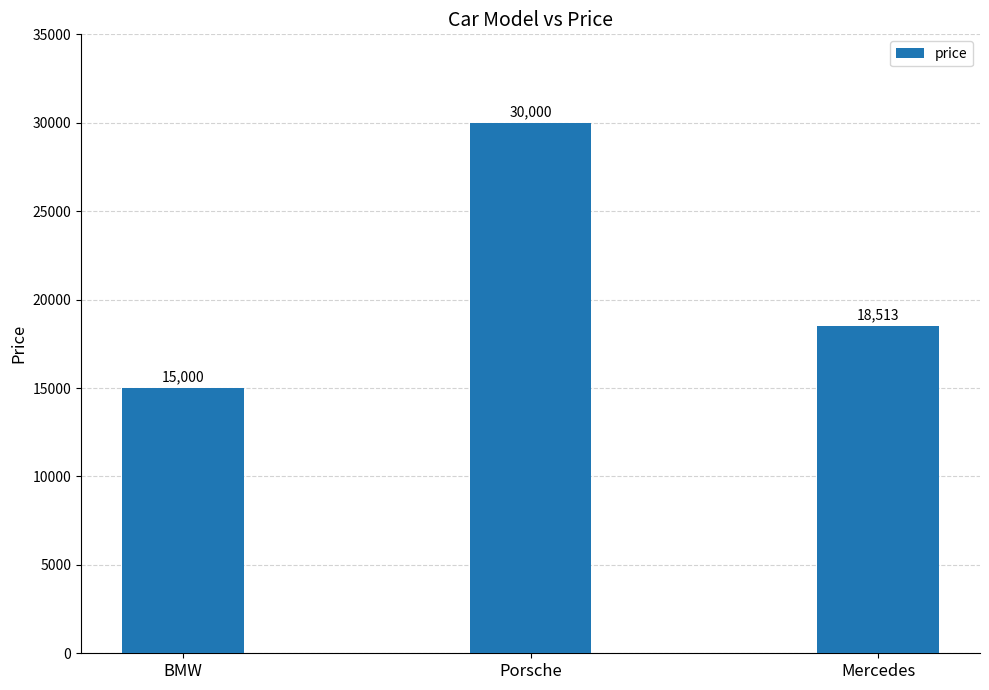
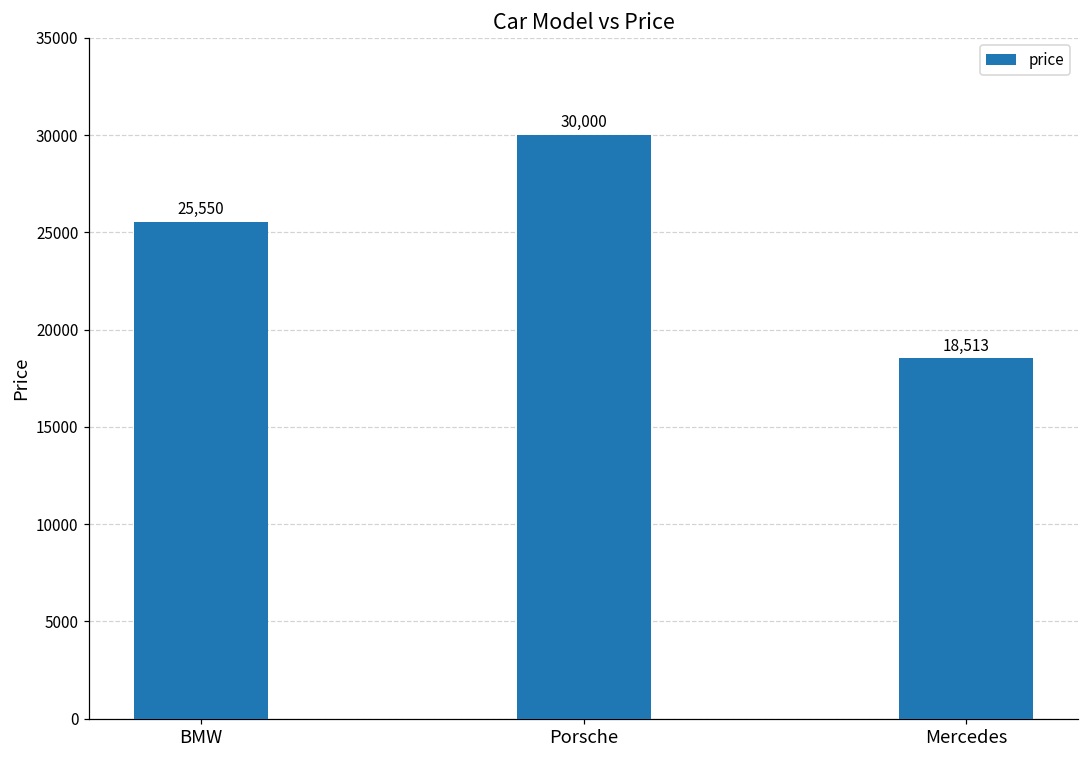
BMW: 15,000 -> 25,550
